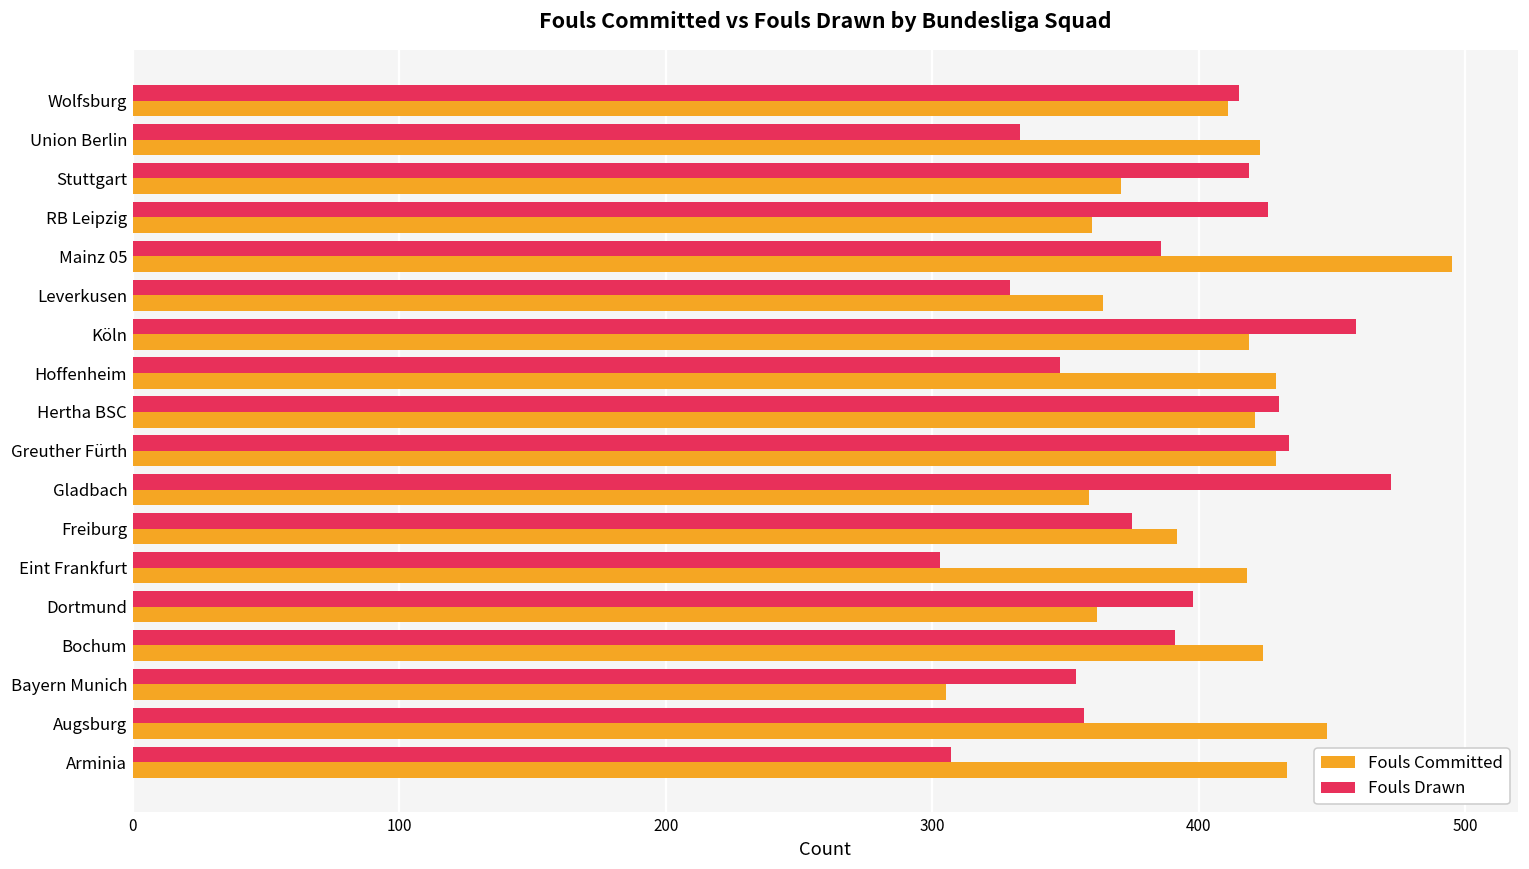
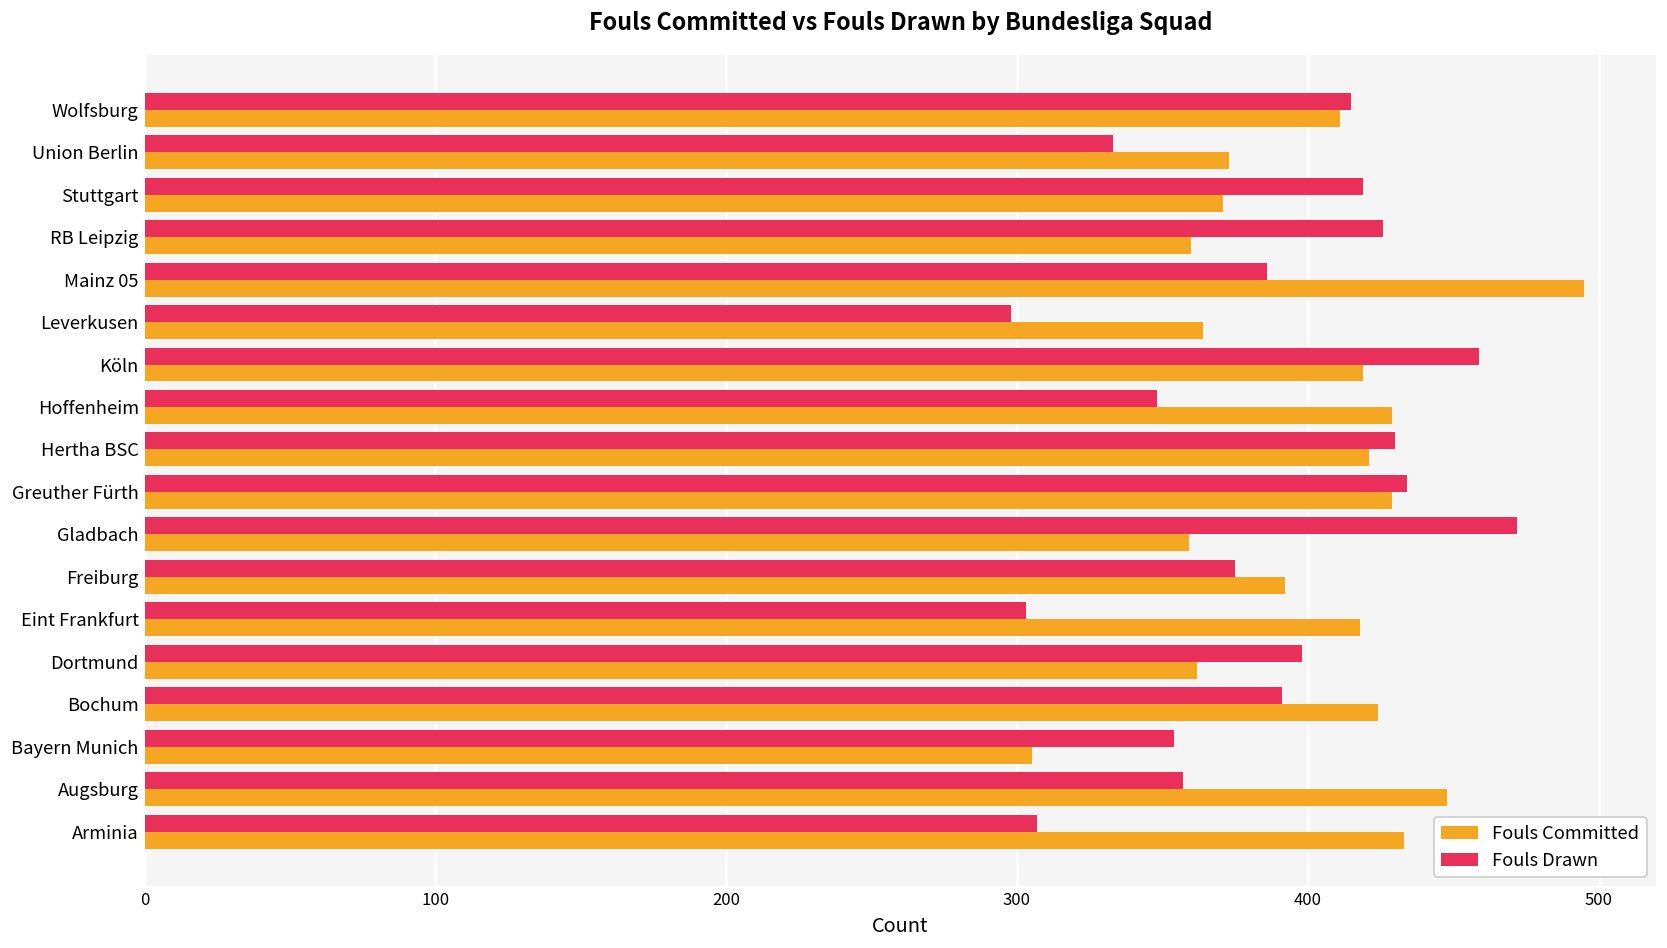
Fouls Committed, Union Berlin: 423 -> 373
Fouls Drawn, Leverkusen: 329 -> 298
